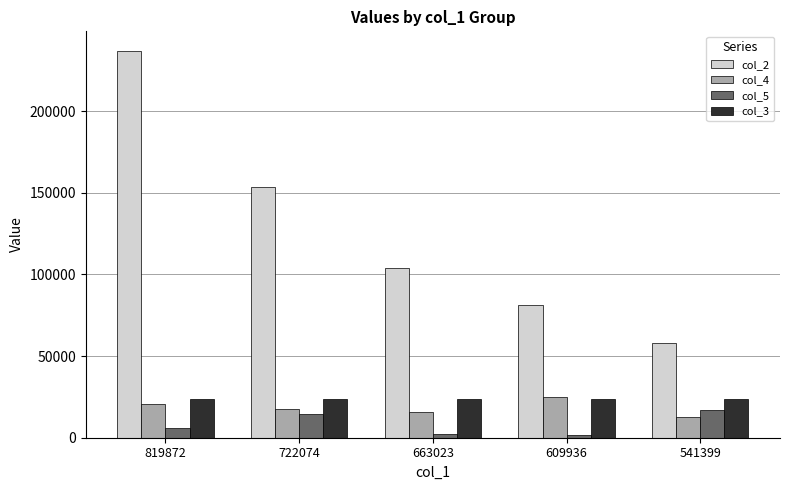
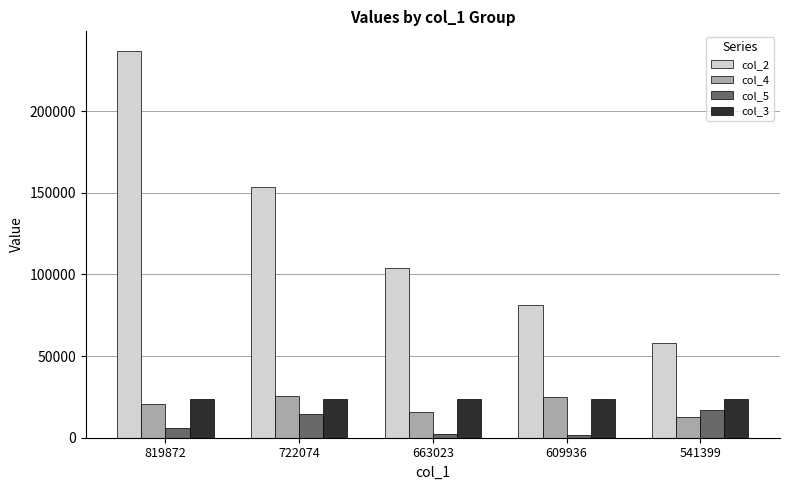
col_4, 722074: 18000 -> 26000
